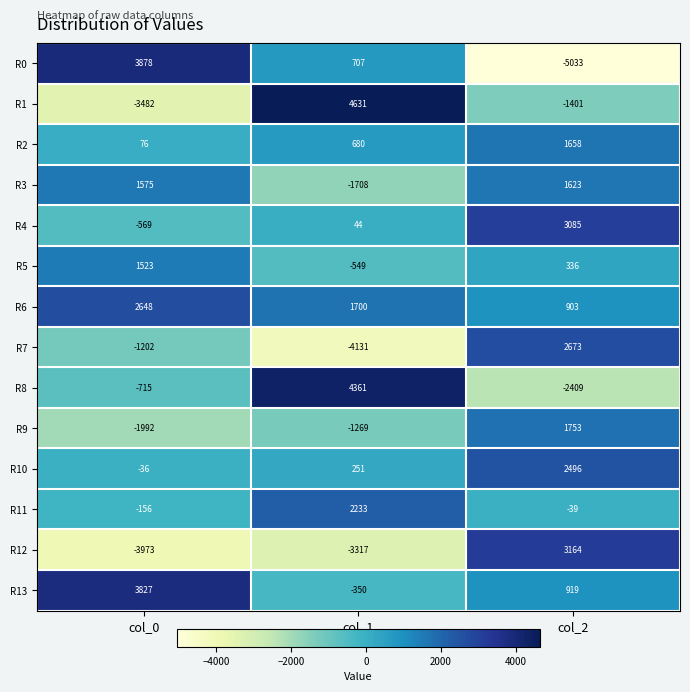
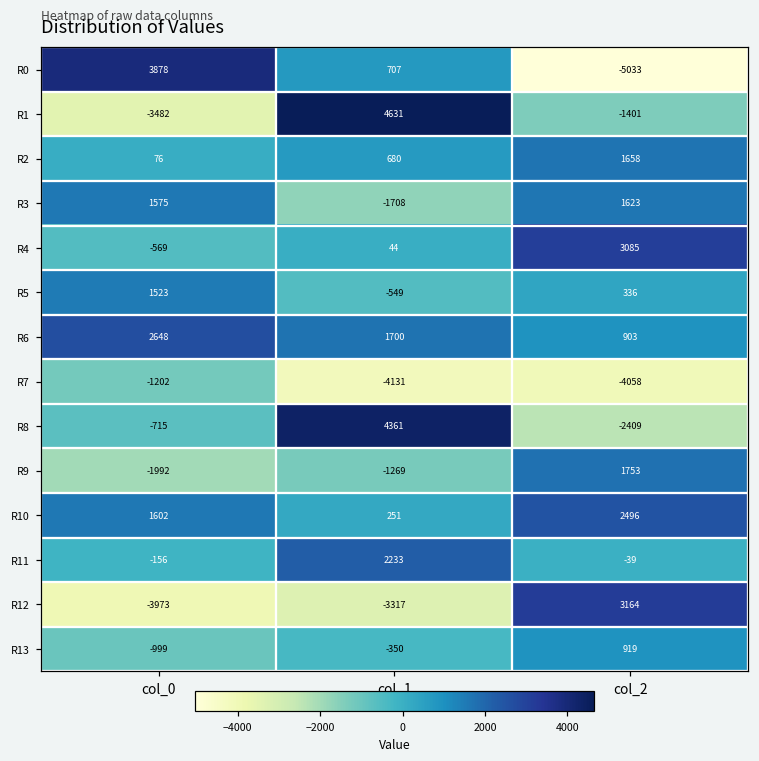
R7, col_2: 2673 -> -4058
R10, col_0: -36 -> 1602
R13, col_0: 3827 -> -999
